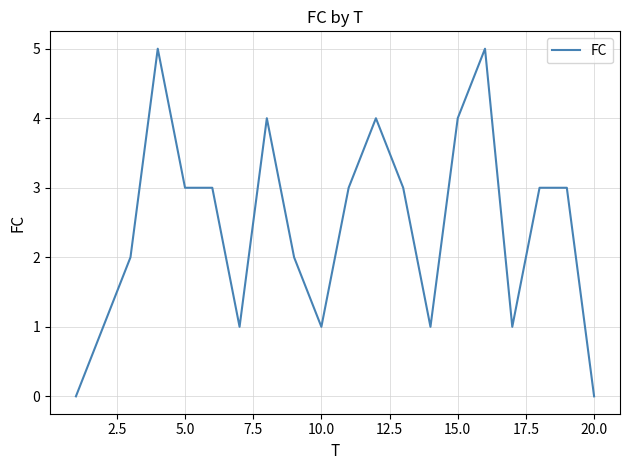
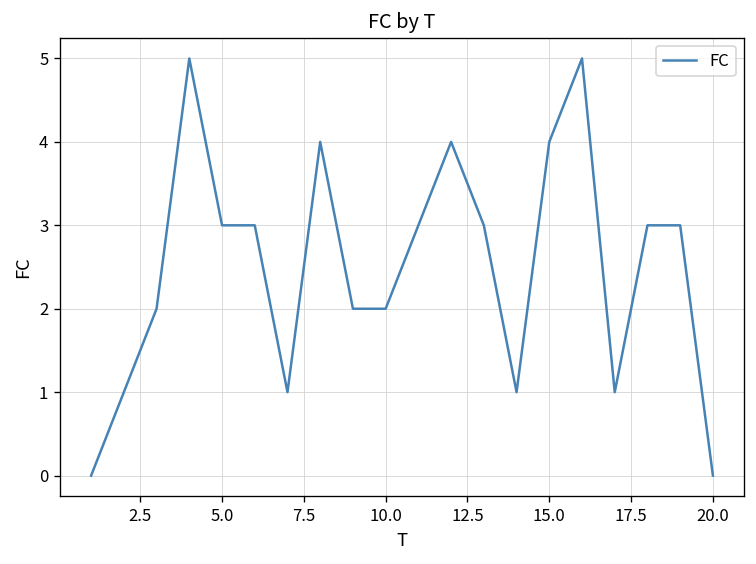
10.0: 1 -> 2
